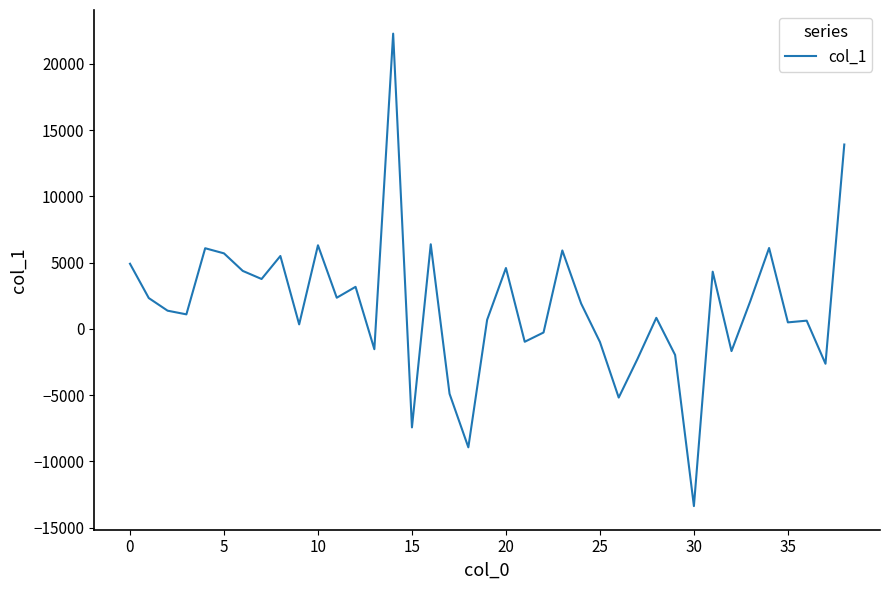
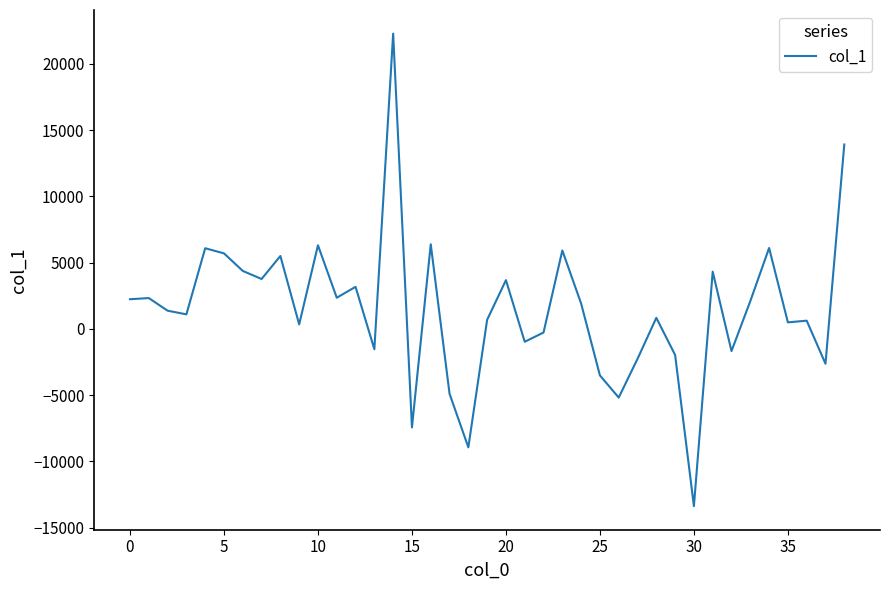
0: 4900 -> 2200
20: 4600 -> 3700
25: -1000 -> -3500
